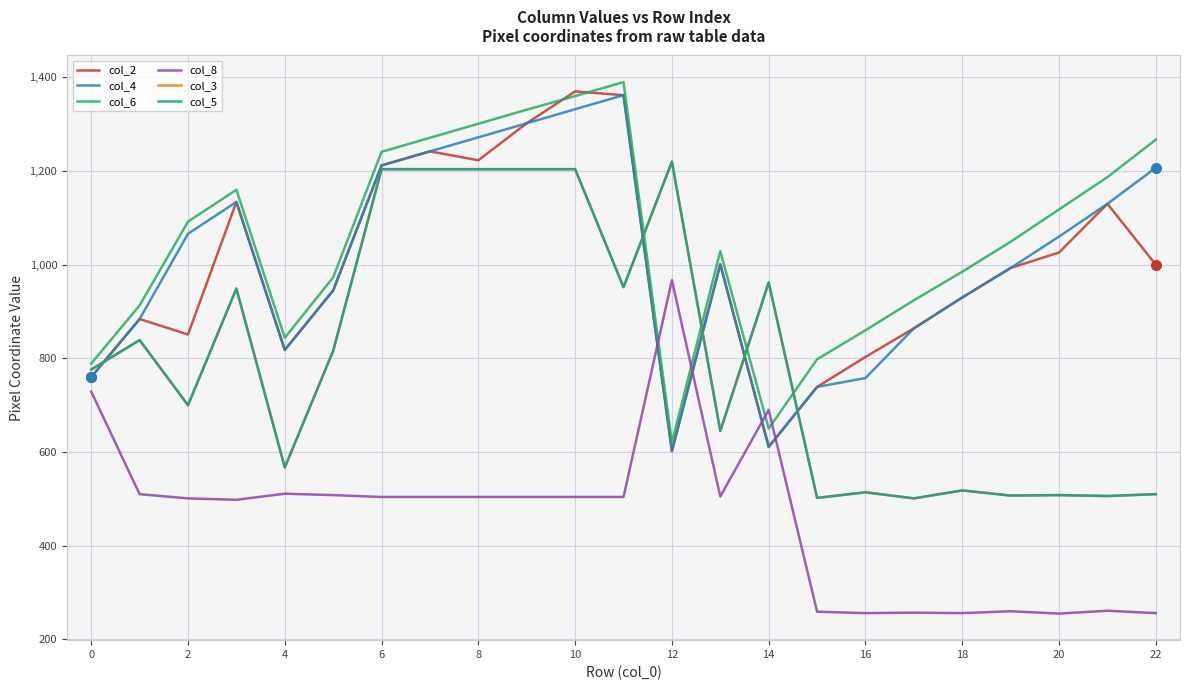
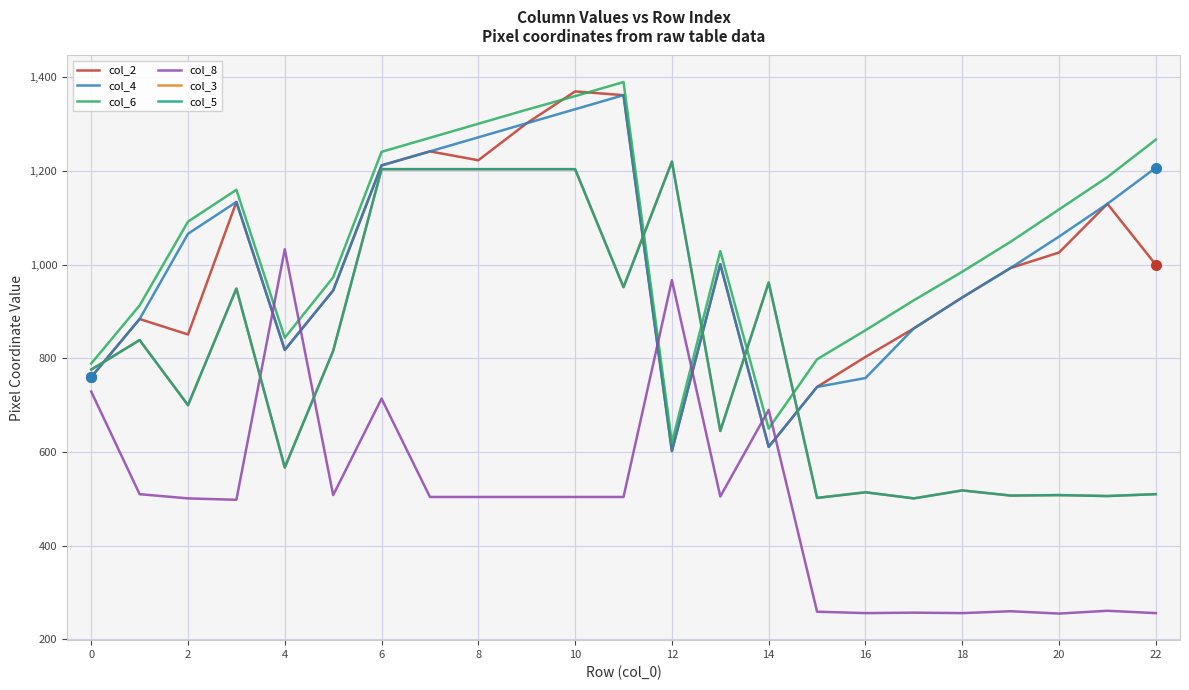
col_8, 4: 510 -> 1,030
col_8, 6: 500 -> 710
